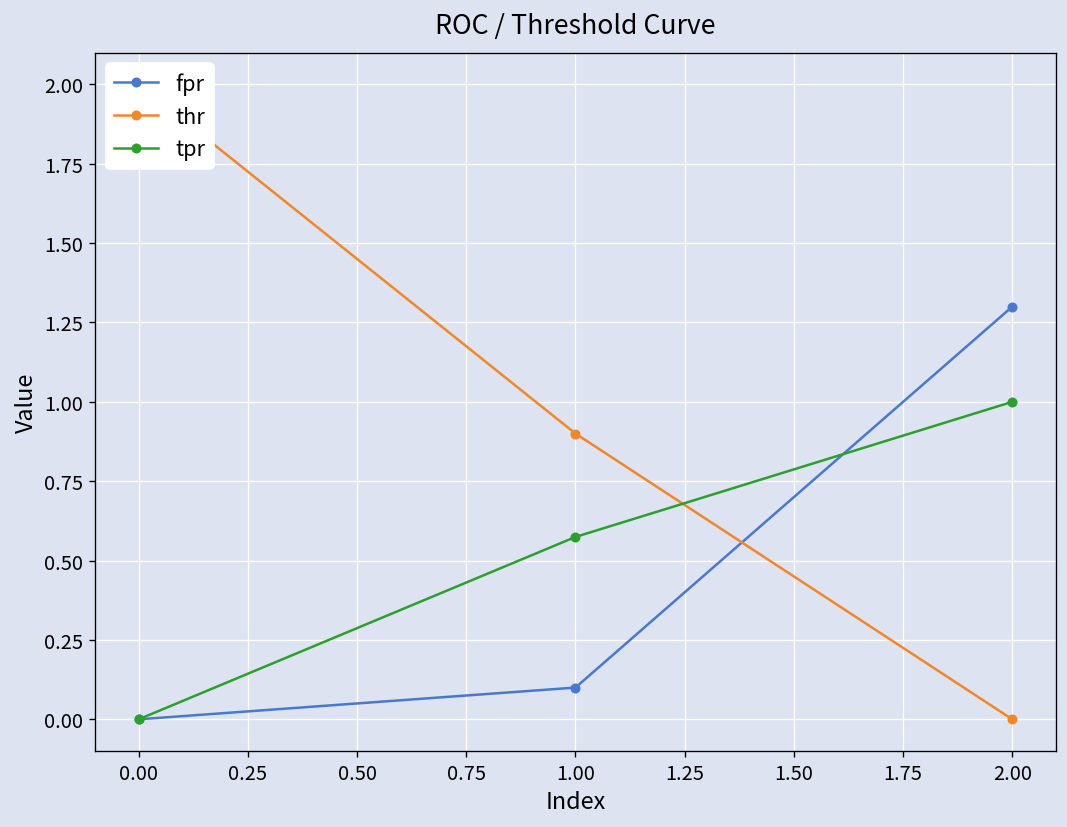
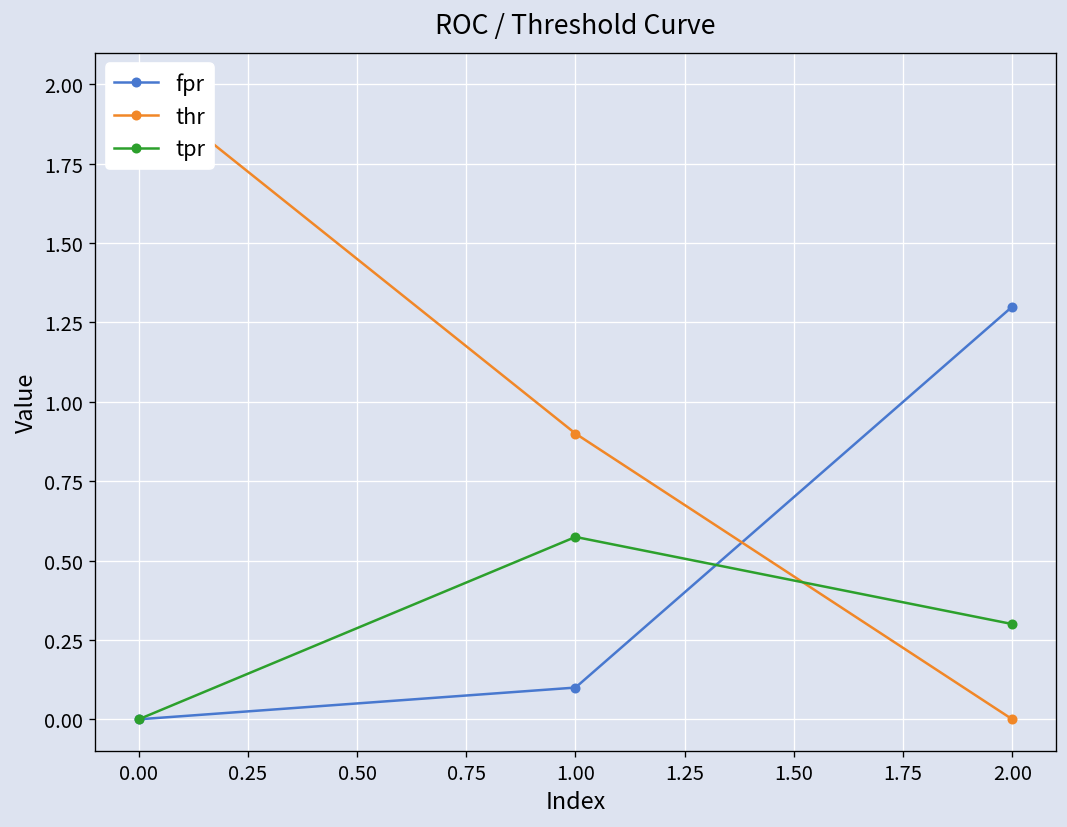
tpr, 2.00: 1.0 -> 0.3
